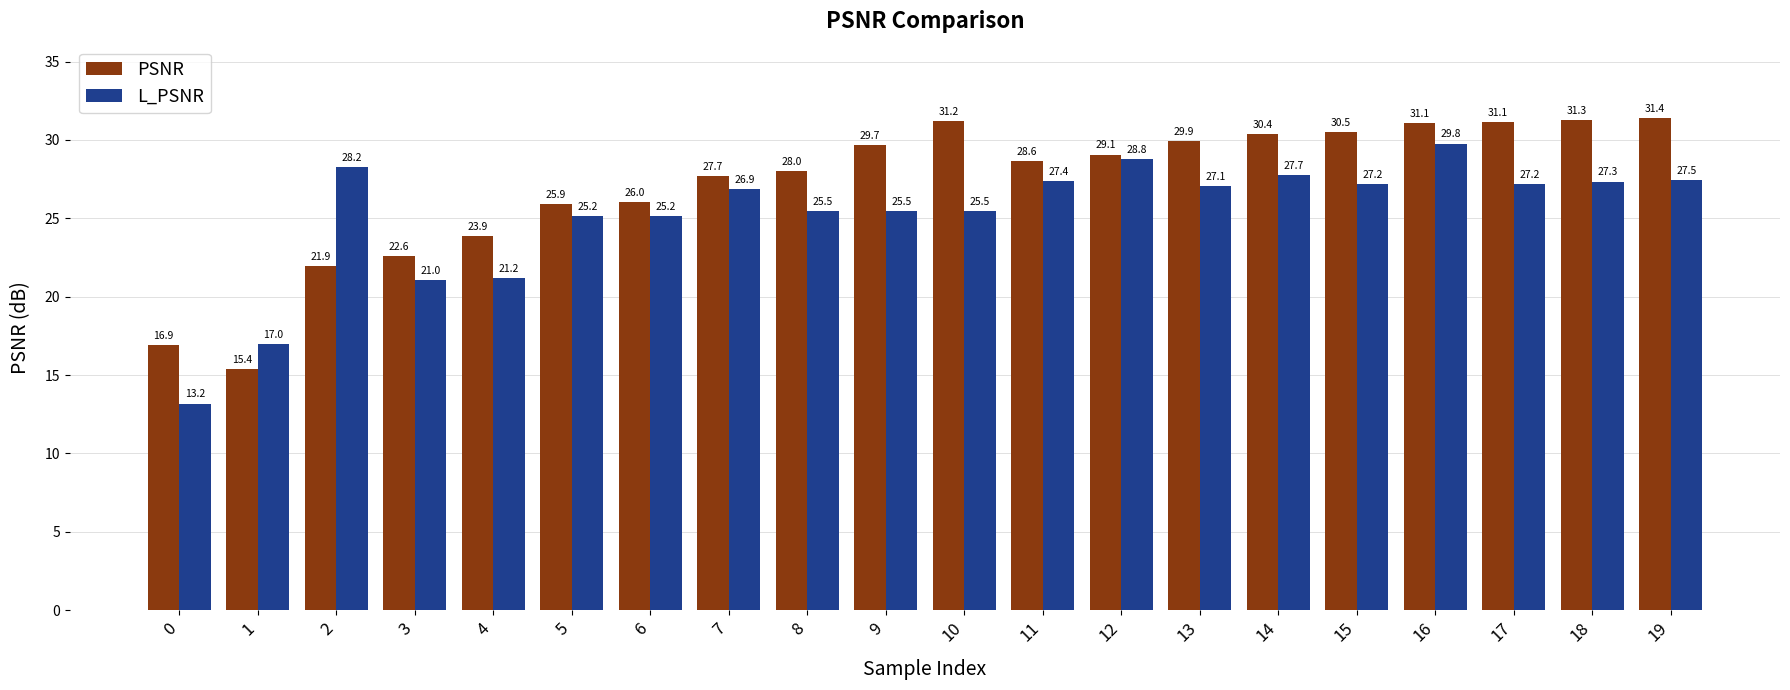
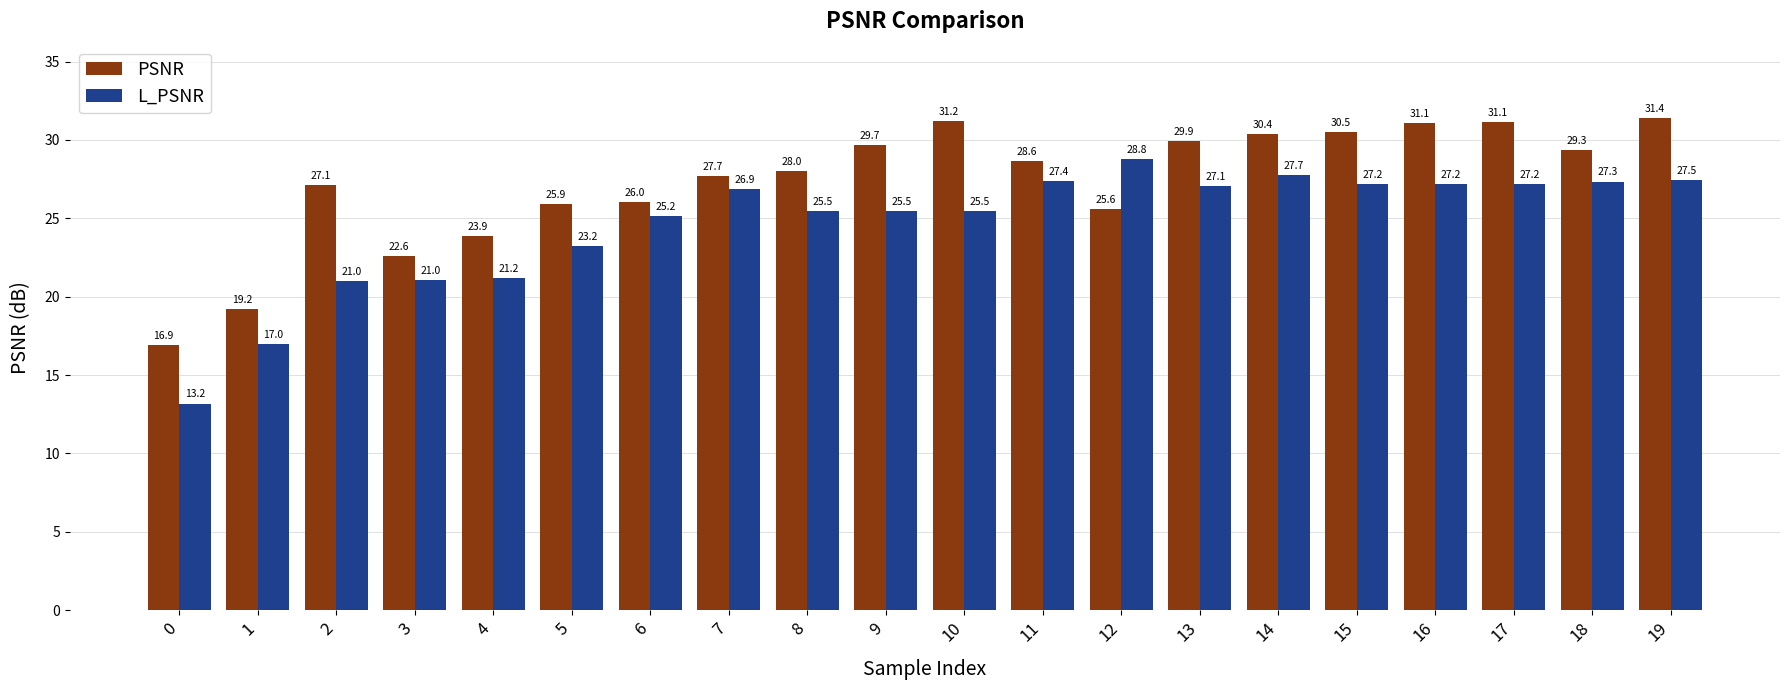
PSNR, 1: 15.4 -> 19.2
PSNR, 2: 21.9 -> 27.1
L_PSNR, 2: 28.2 -> 21.0
L_PSNR, 5: 25.2 -> 23.2
PSNR, 12: 29.1 -> 25.6
L_PSNR, 16: 29.8 -> 27.2
PSNR, 18: 31.3 -> 29.3
